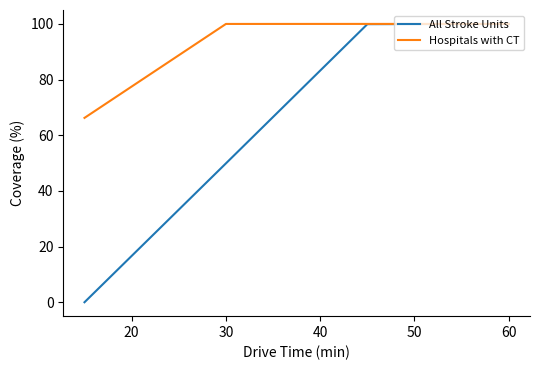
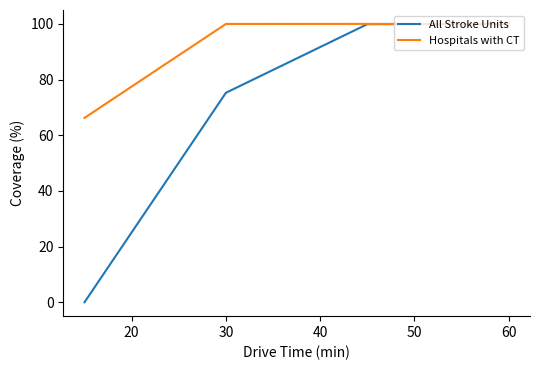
All Stroke Units, 30: 50 -> 75
